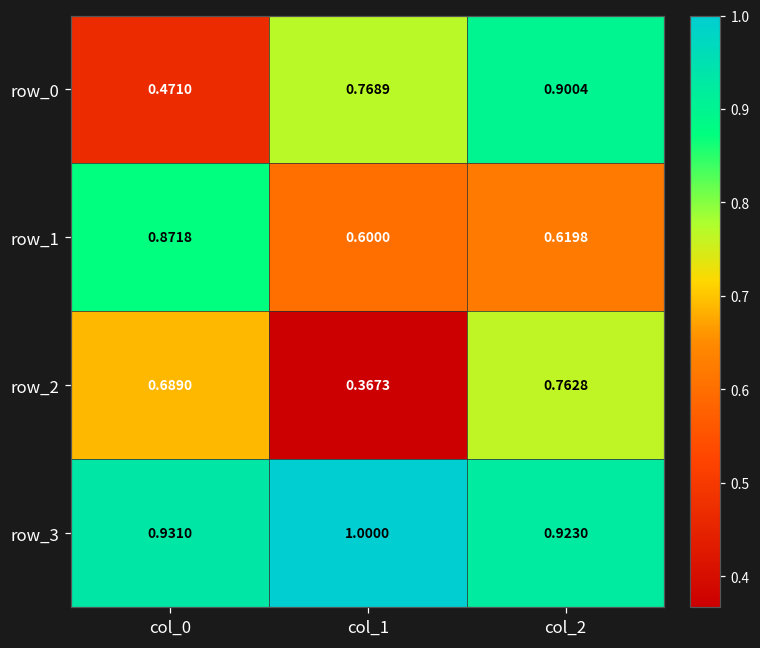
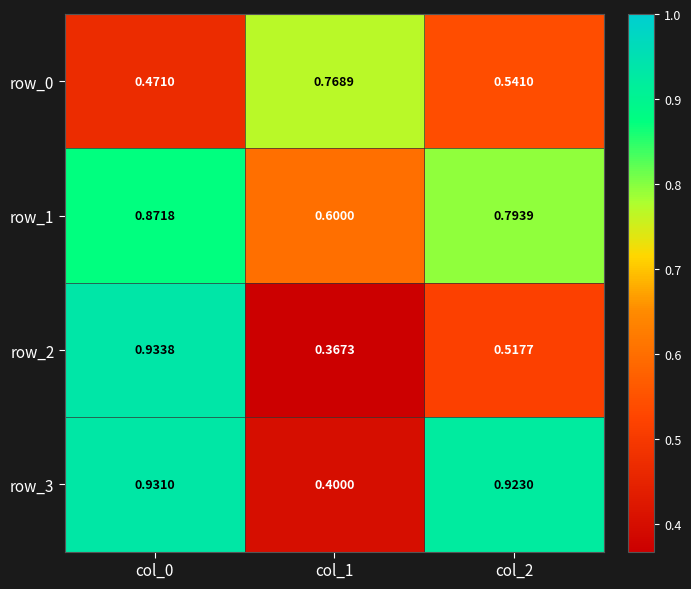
row_0, col_2: 0.9004 -> 0.5410
row_1, col_2: 0.6198 -> 0.7939
row_2, col_0: 0.6890 -> 0.9338
row_2, col_2: 0.7628 -> 0.5177
row_3, col_1: 1.0000 -> 0.4000
